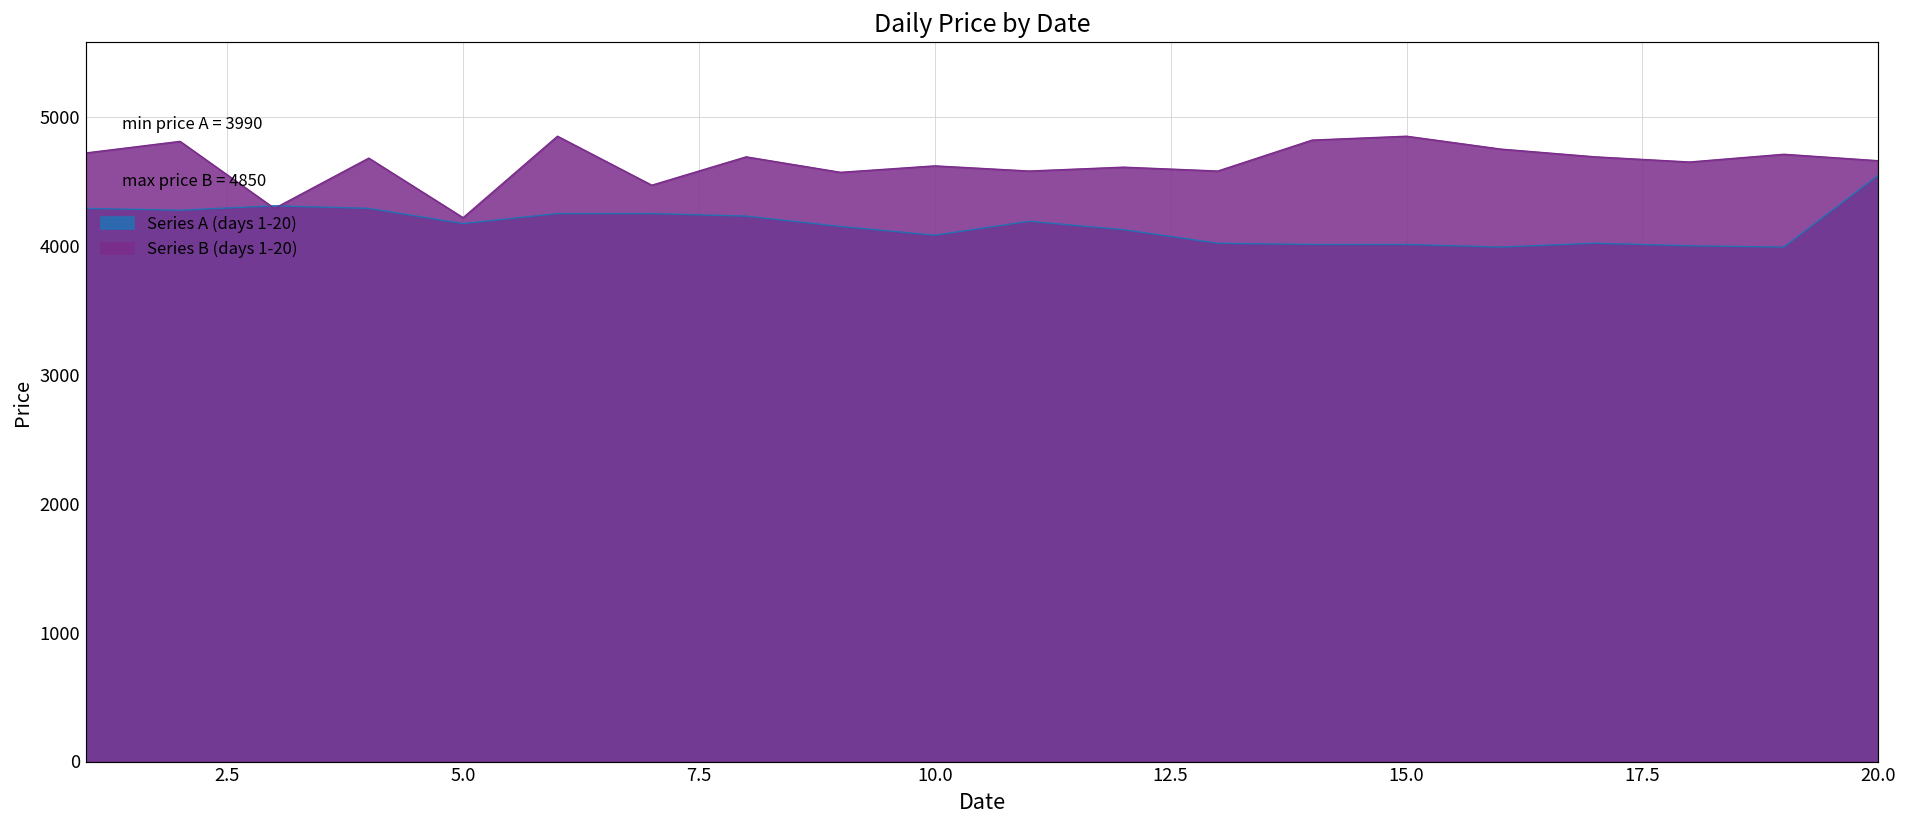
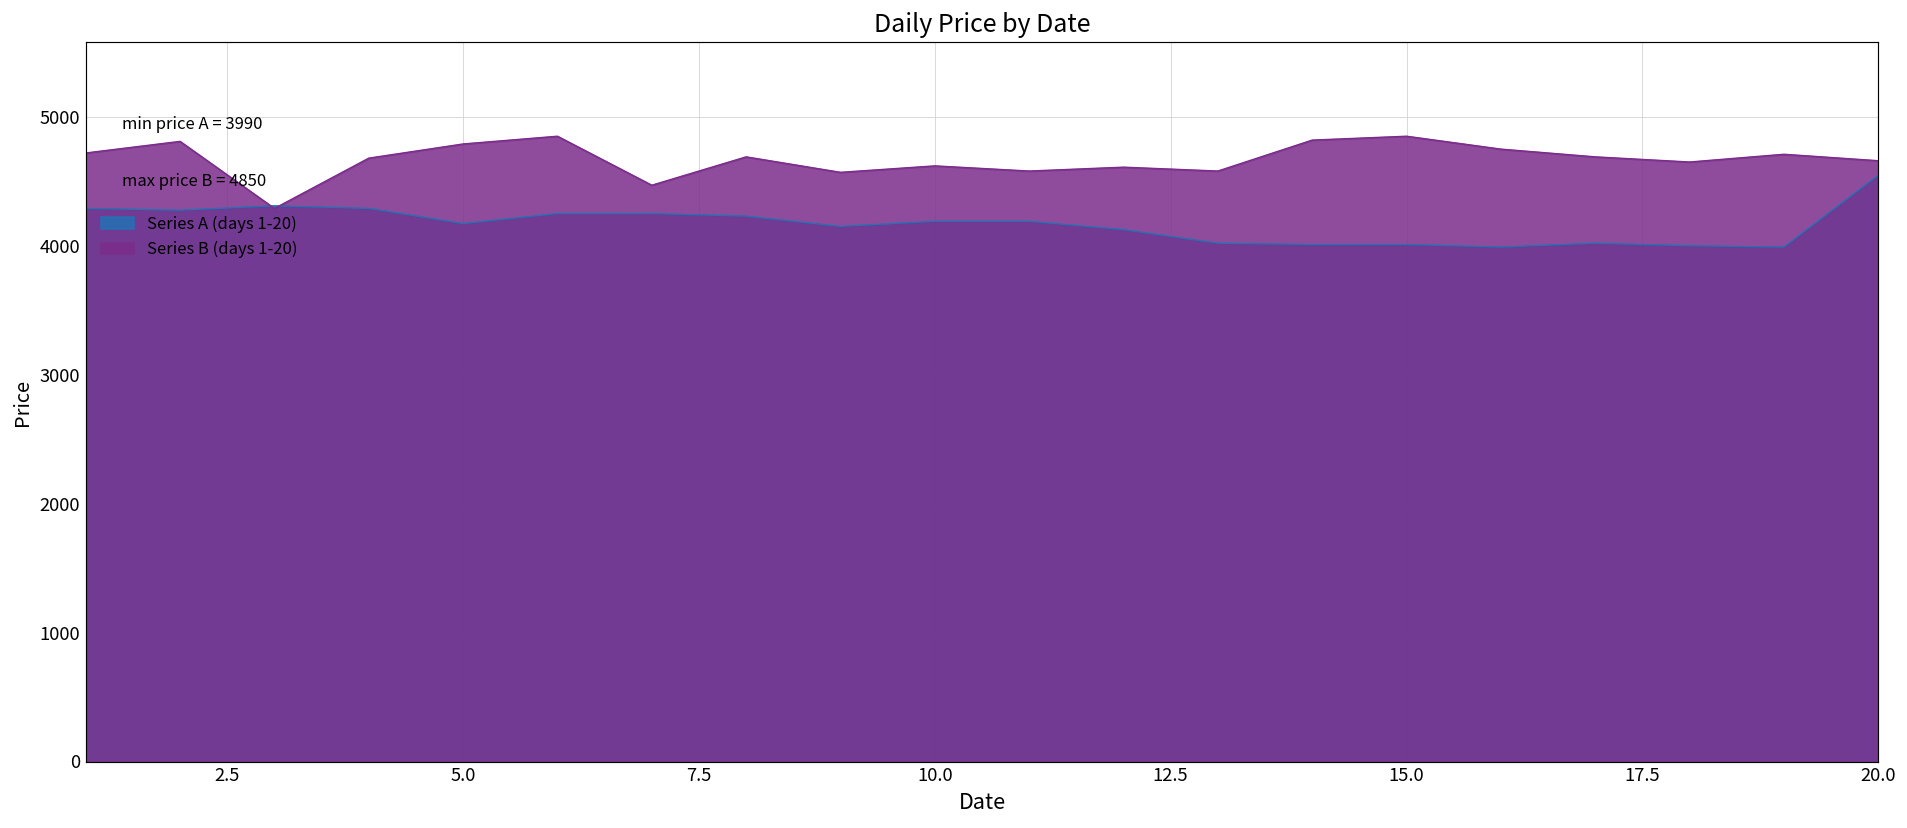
Series B (days 1-20), 5.0: 4220 -> 4790
Series A (days 1-20), 10.0: 4080 -> 4190
